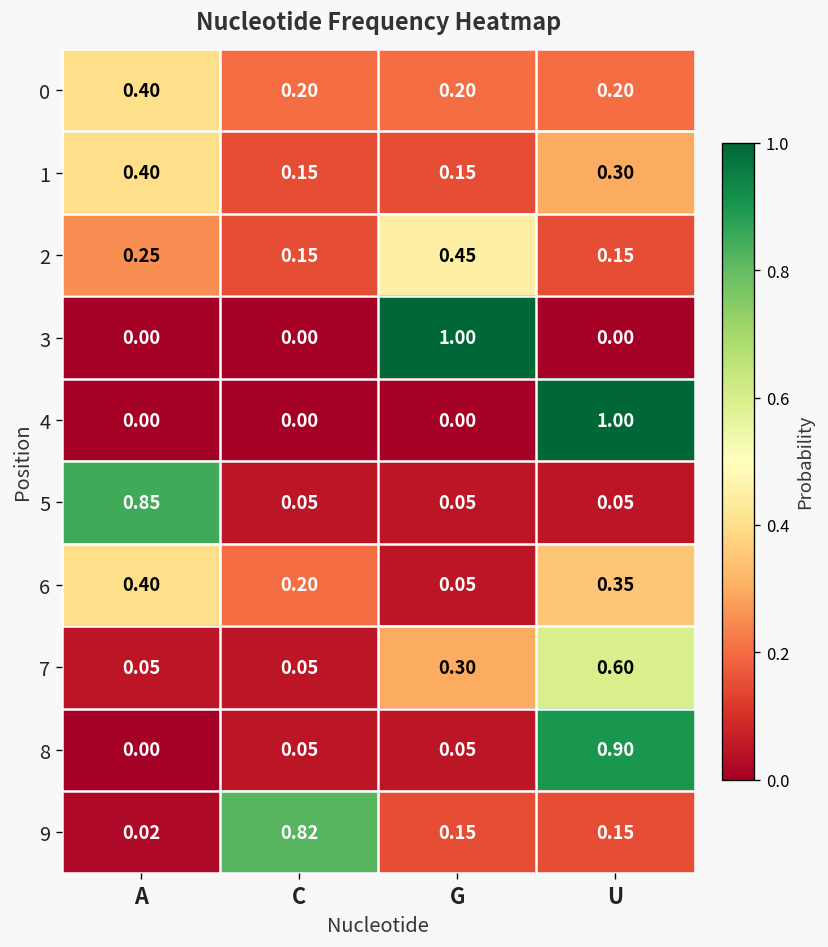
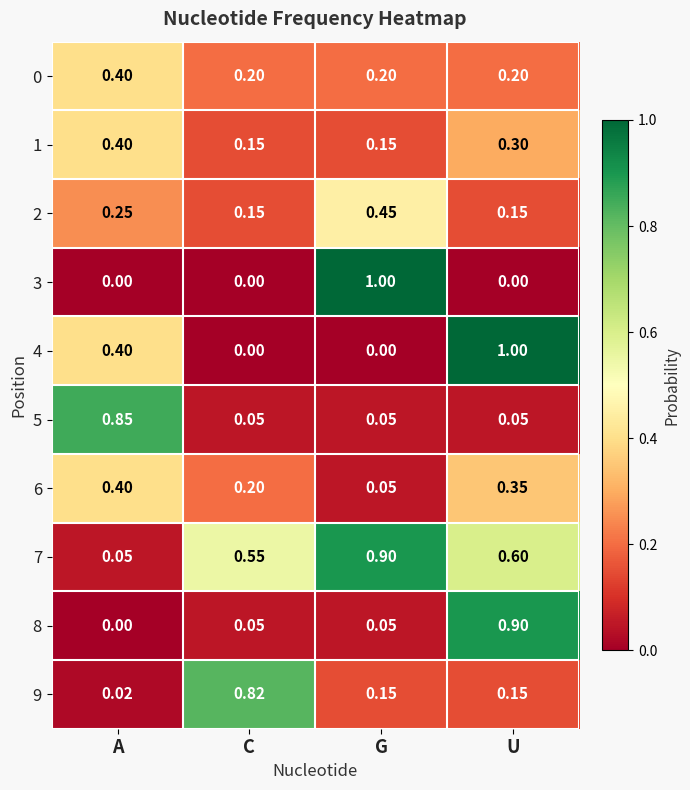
4, A: 0.00 -> 0.40
7, C: 0.05 -> 0.55
7, G: 0.30 -> 0.90
